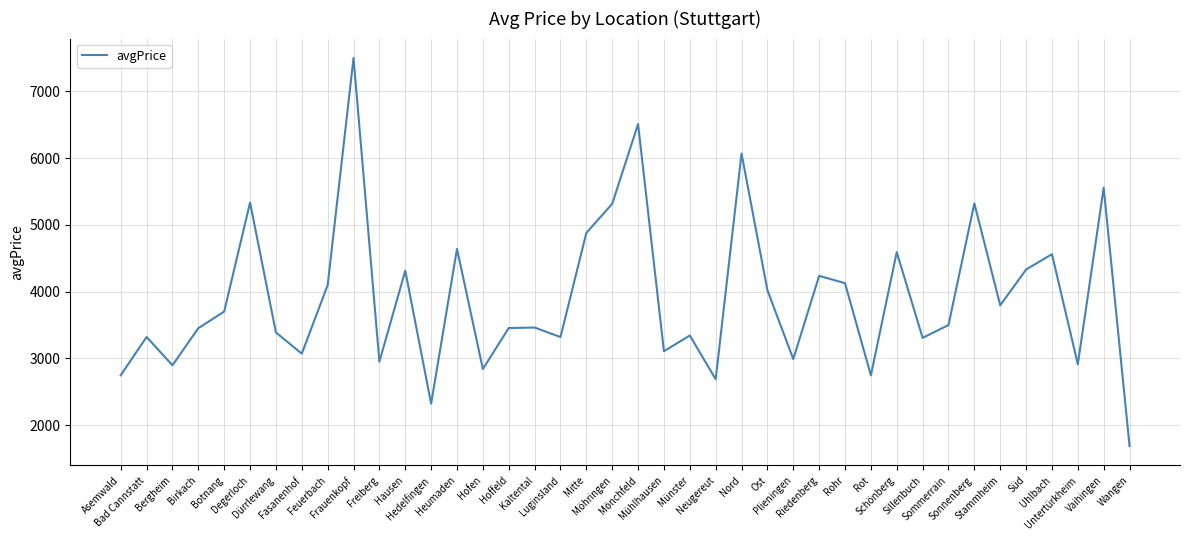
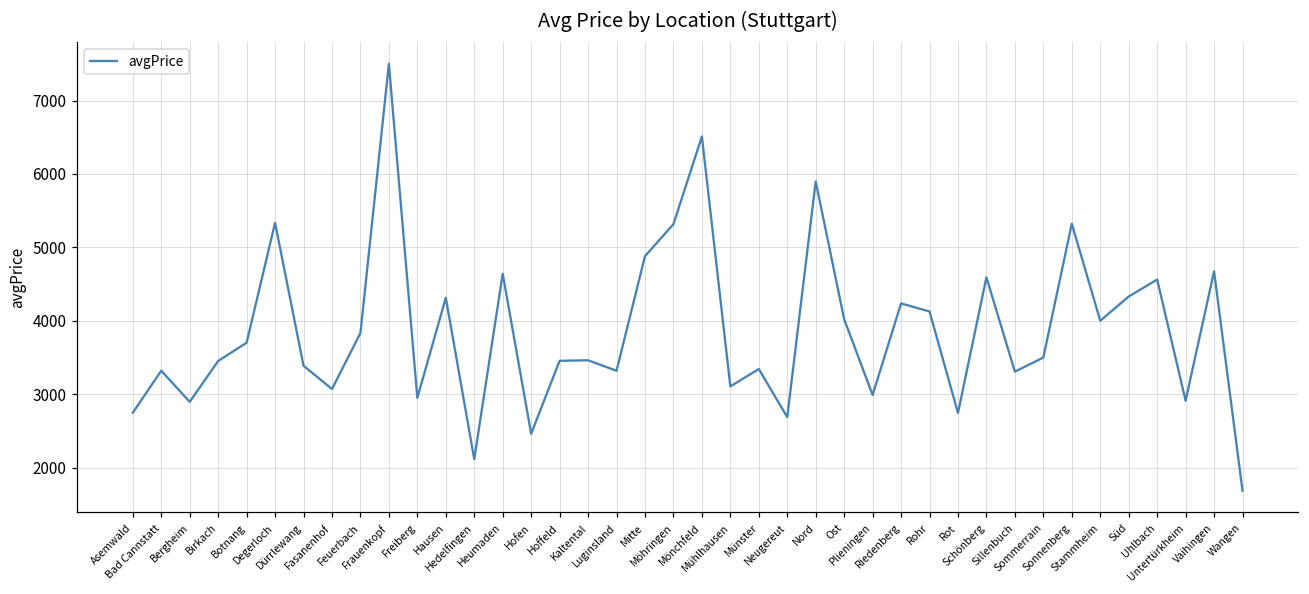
Feuerbach: 4100 -> 3800
Hedelfingen: 2300 -> 2100
Hofen: 2800 -> 2500
Nord: 6100 -> 5900
Stammheim: 3800 -> 4000
Vaihingen: 5600 -> 4700
